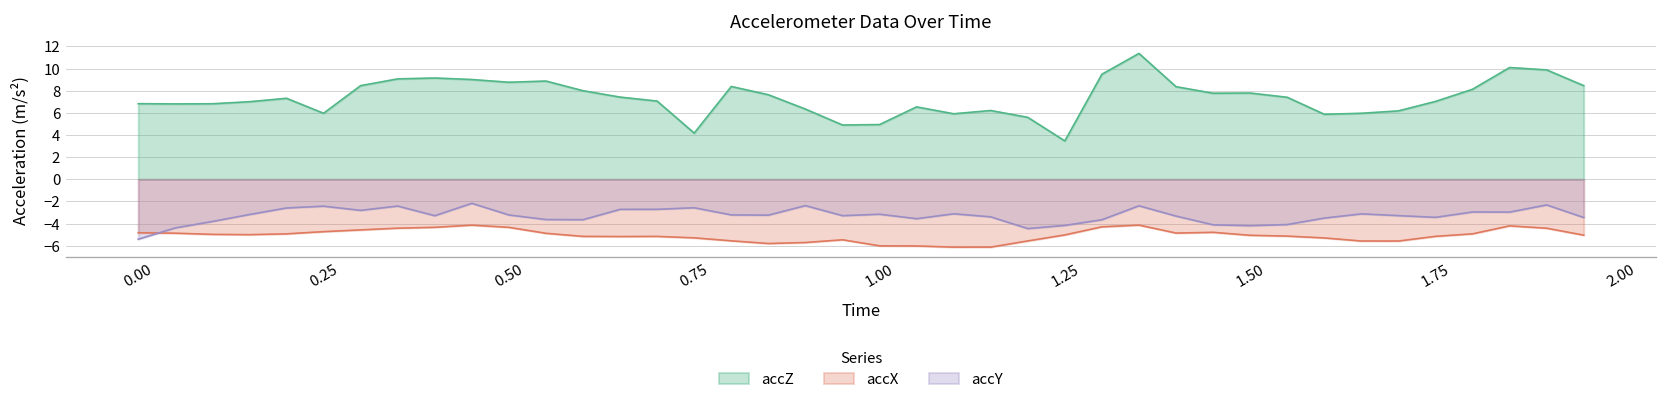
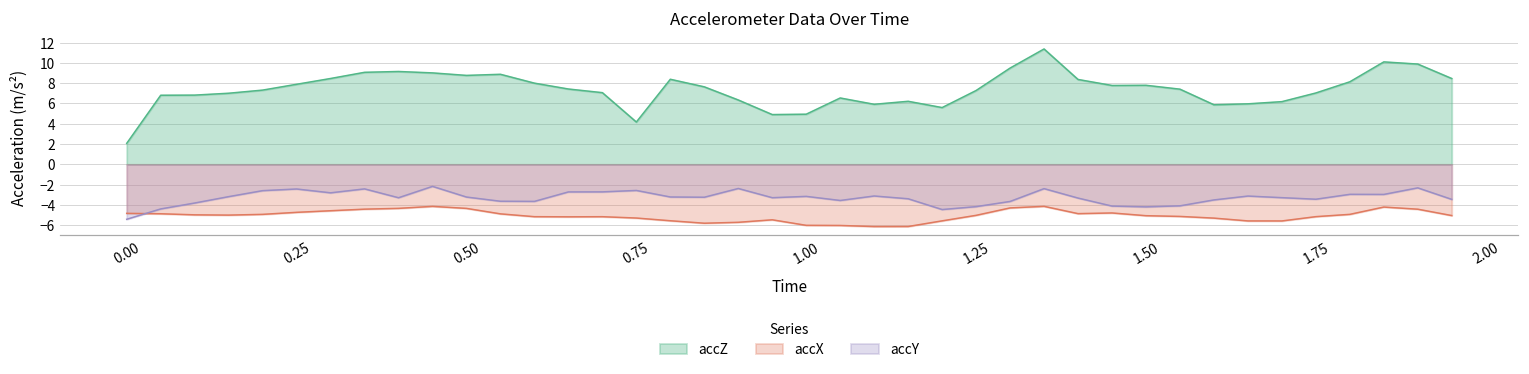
accZ, 0.00: 7 -> 2
accZ, 0.25: 6 -> 8
accZ, 1.25: 3 -> 7
